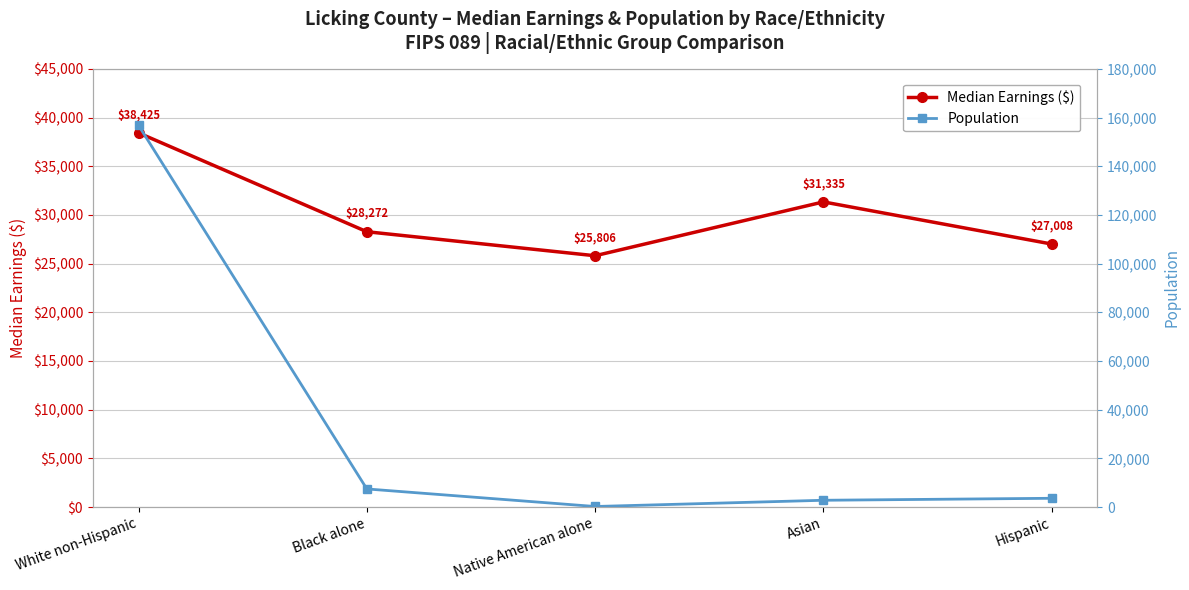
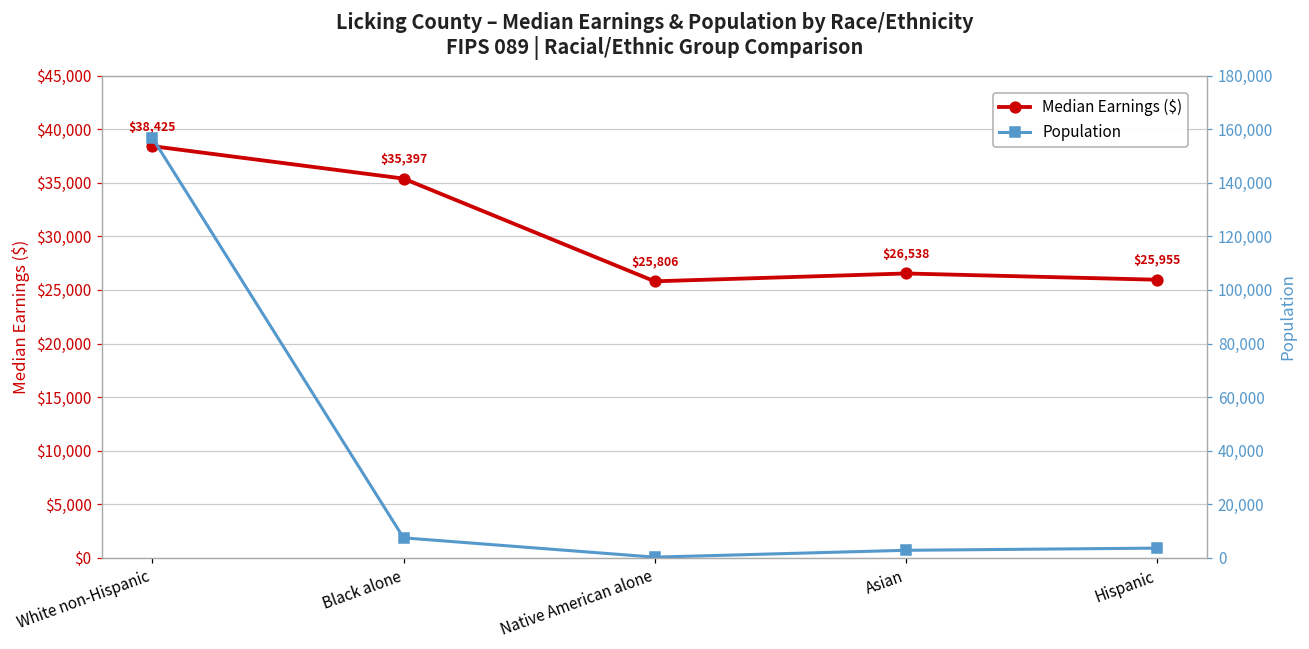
Median Earnings ($), Black alone: $28,272 -> $35,397
Median Earnings ($), Asian: $31,335 -> $26,538
Median Earnings ($), Hispanic: $27,008 -> $25,955
